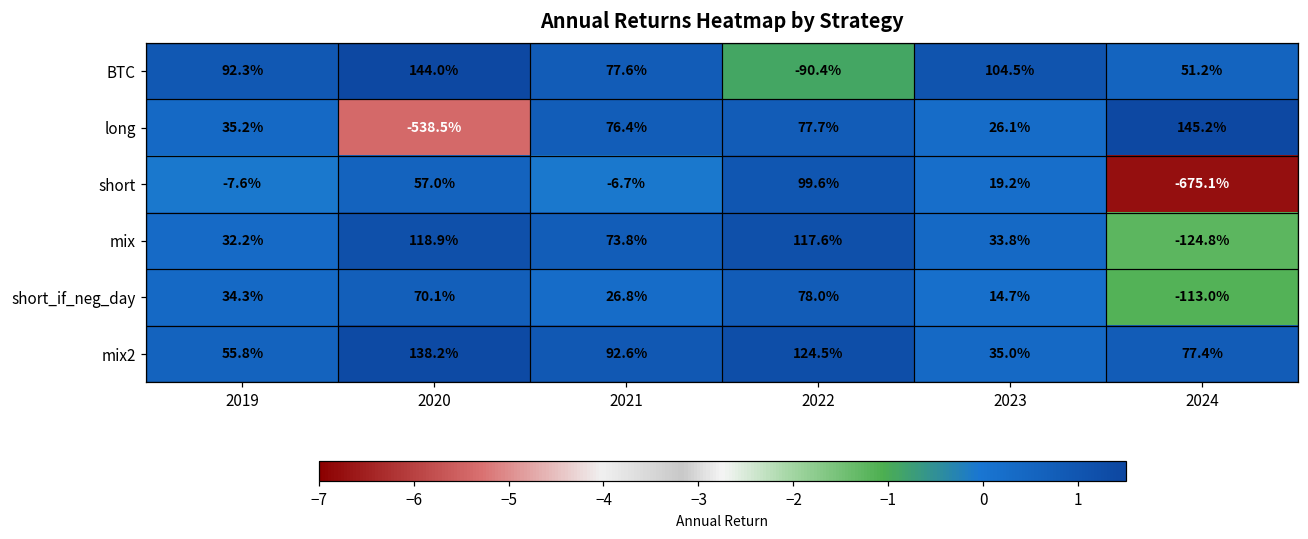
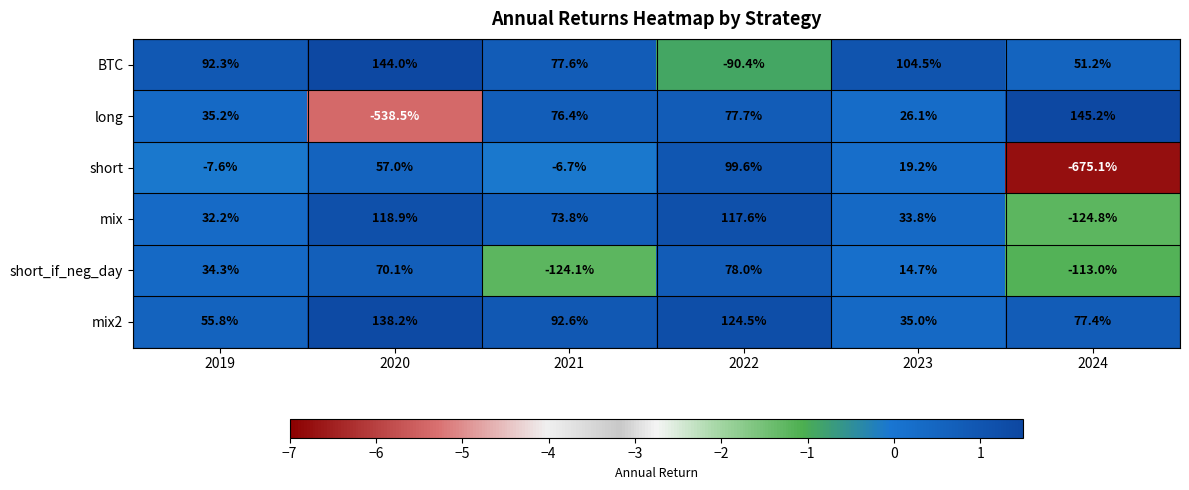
short_if_neg_day, 2021: 26.8% -> -124.1%
